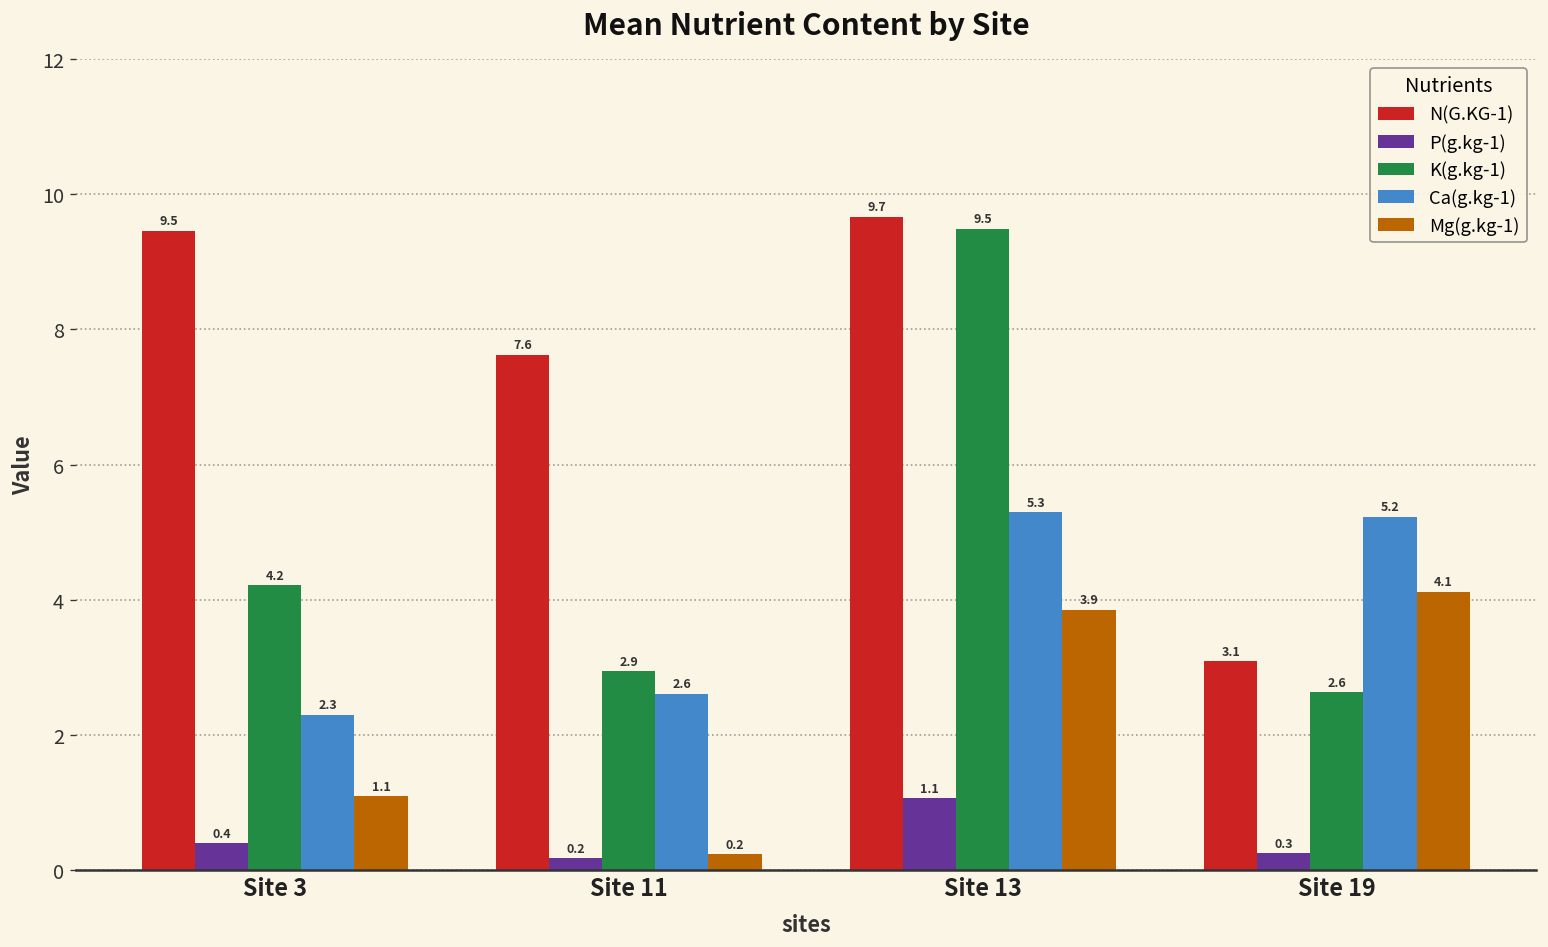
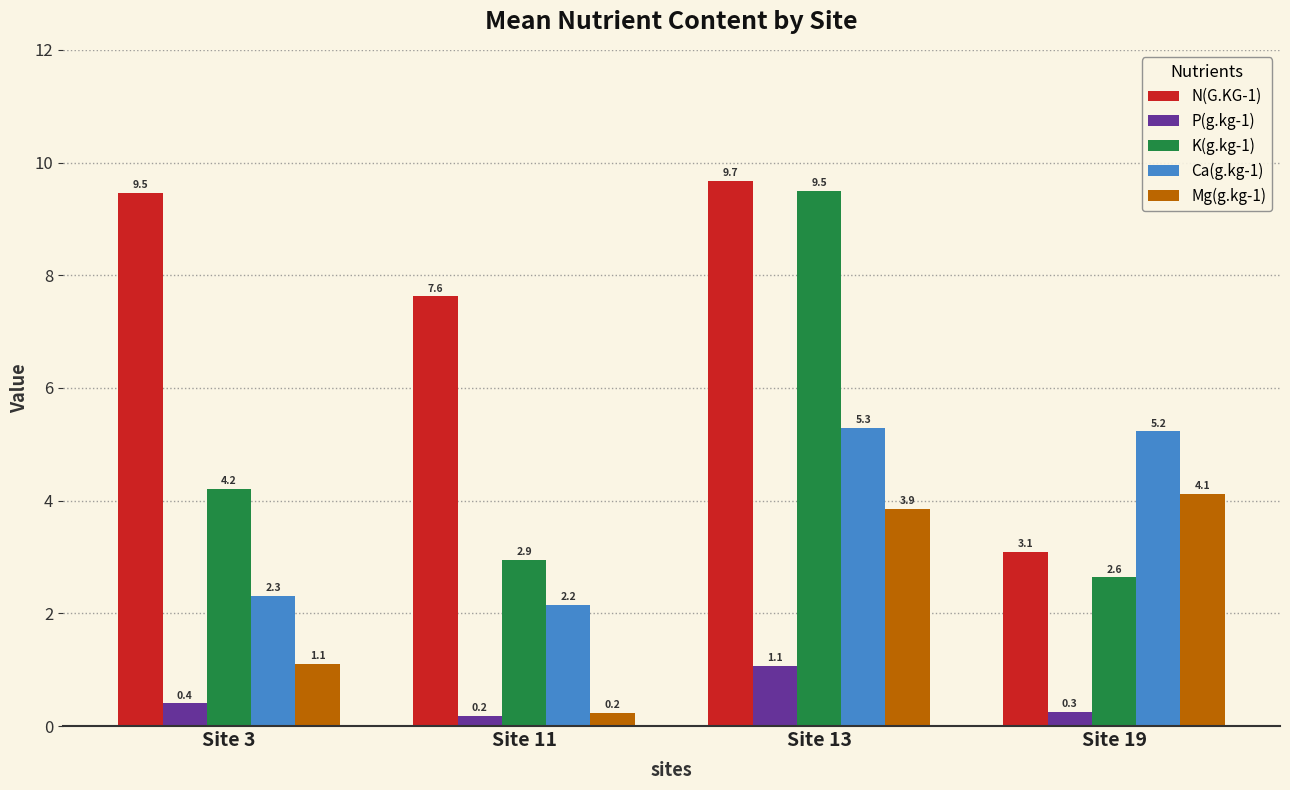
Ca(g.kg-1), Site 11: 2.6 -> 2.2
